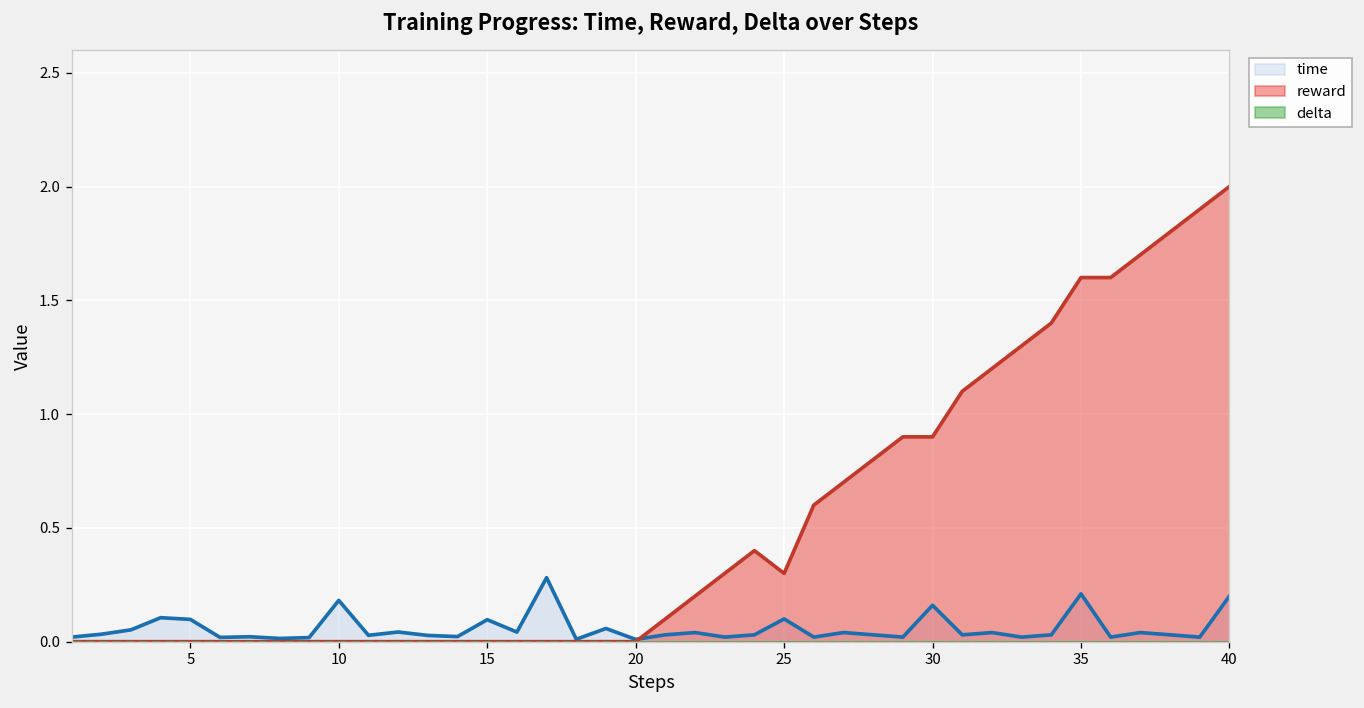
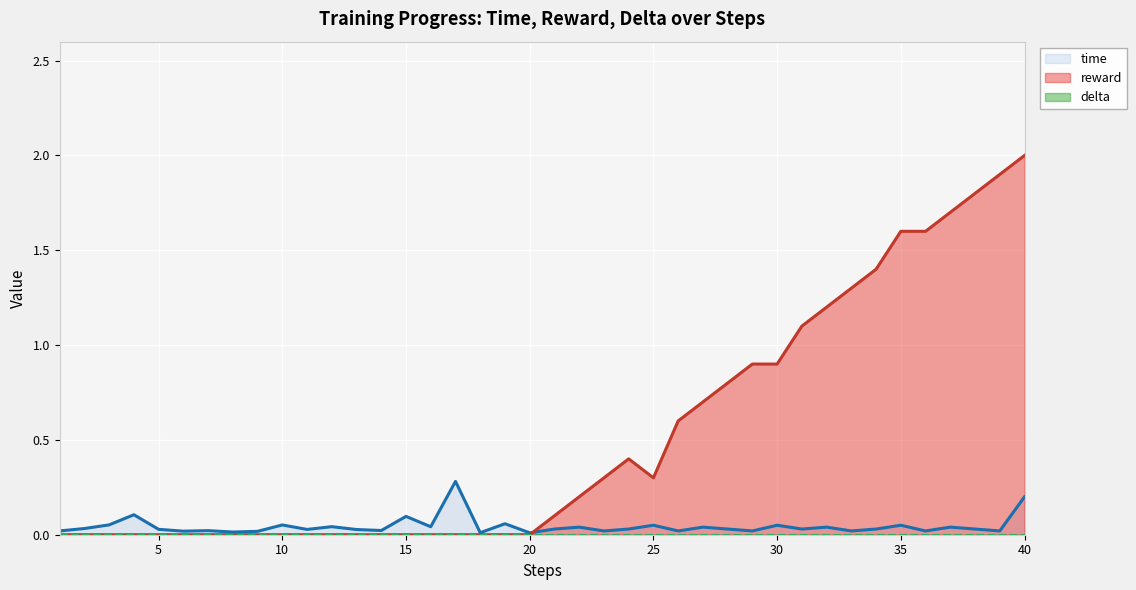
time, 5: 0.10 -> 0.03
time, 10: 0.18 -> 0.05
time, 25: 0.10 -> 0.05
time, 30: 0.16 -> 0.05
time, 35: 0.21 -> 0.05
